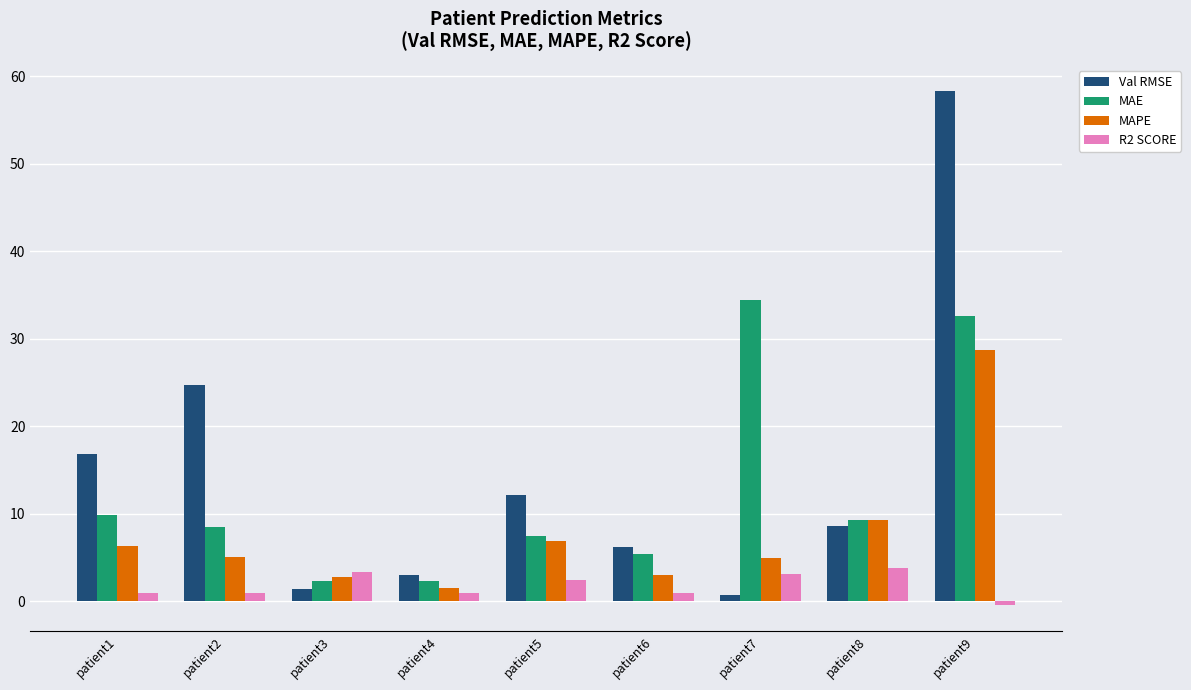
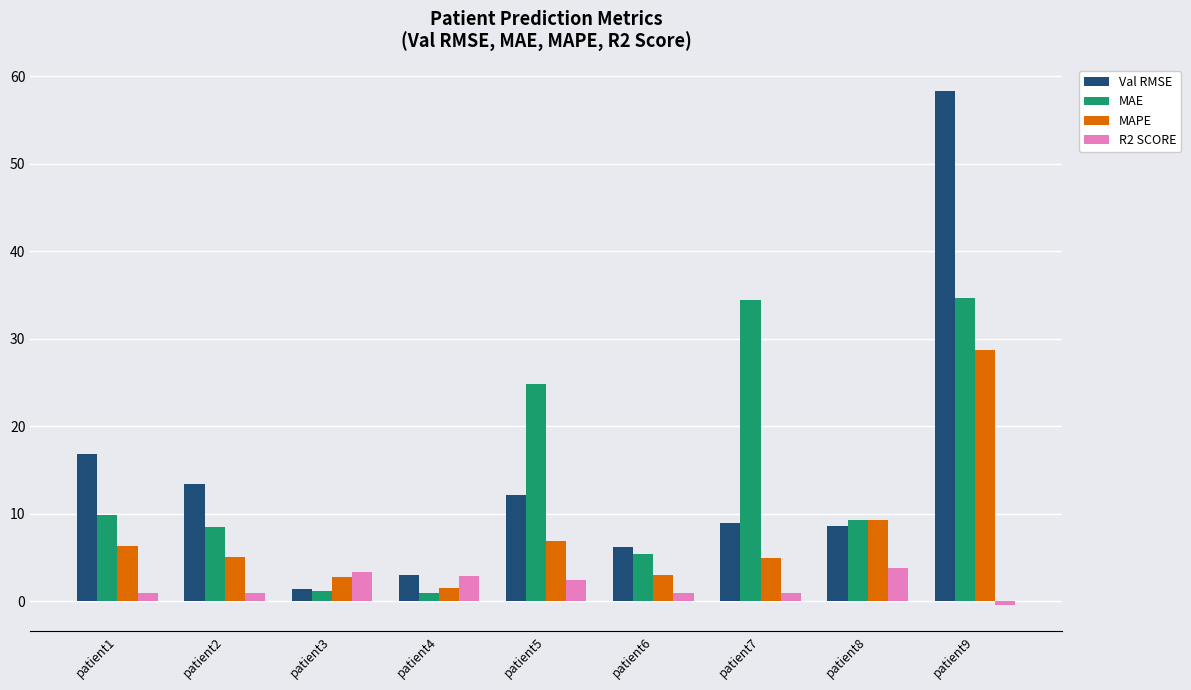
Val RMSE, patient2: 25 -> 13
MAE, patient3: 2 -> 1
MAE, patient4: 2 -> 1
R2 SCORE, patient4: 1 -> 3
MAE, patient5: 7 -> 25
Val RMSE, patient7: 1 -> 9
R2 SCORE, patient7: 3 -> 1
MAE, patient9: 33 -> 35
